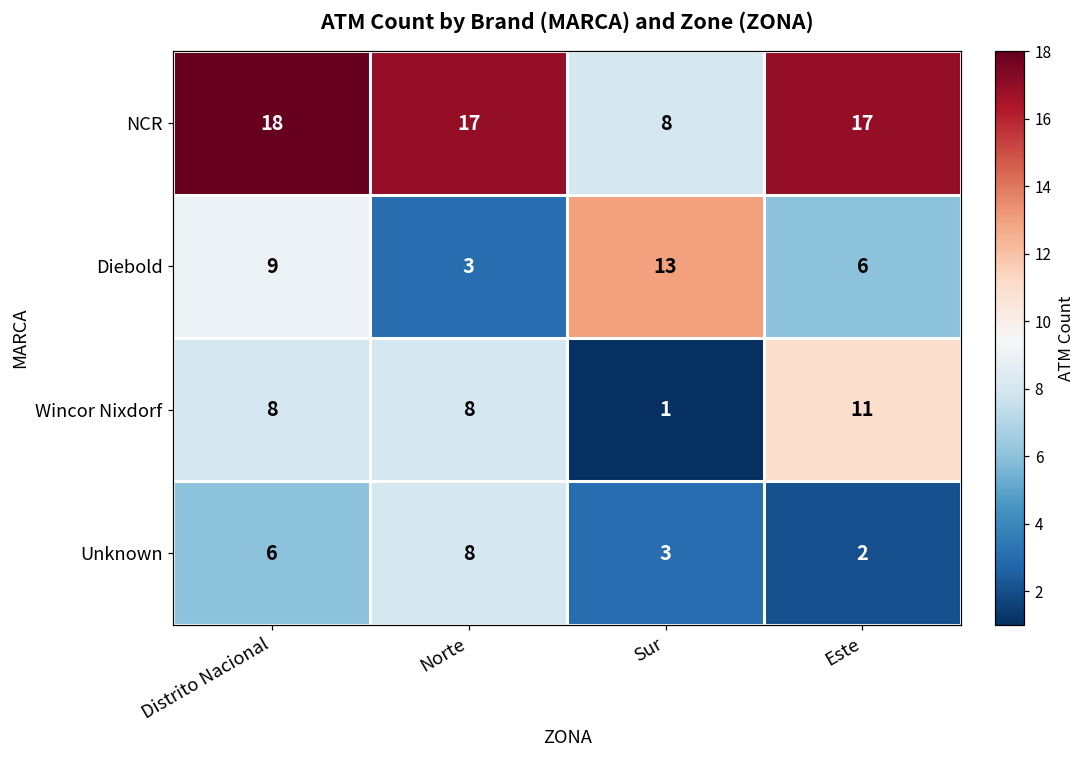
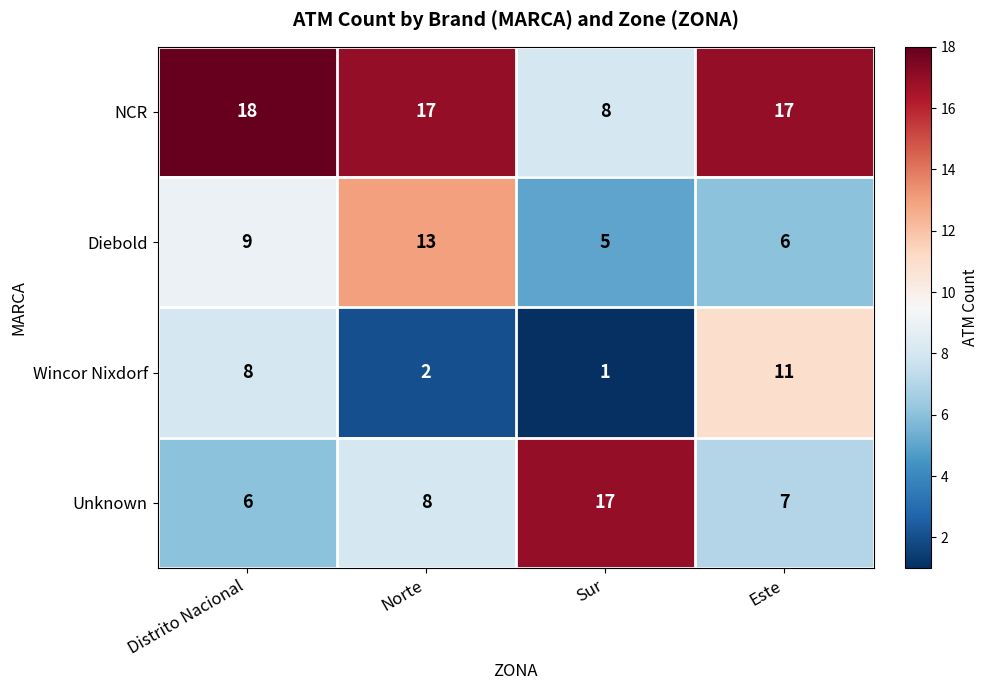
Diebold, Norte: 3 -> 13
Diebold, Sur: 13 -> 5
Wincor Nixdorf, Norte: 8 -> 2
Unknown, Sur: 3 -> 17
Unknown, Este: 2 -> 7
